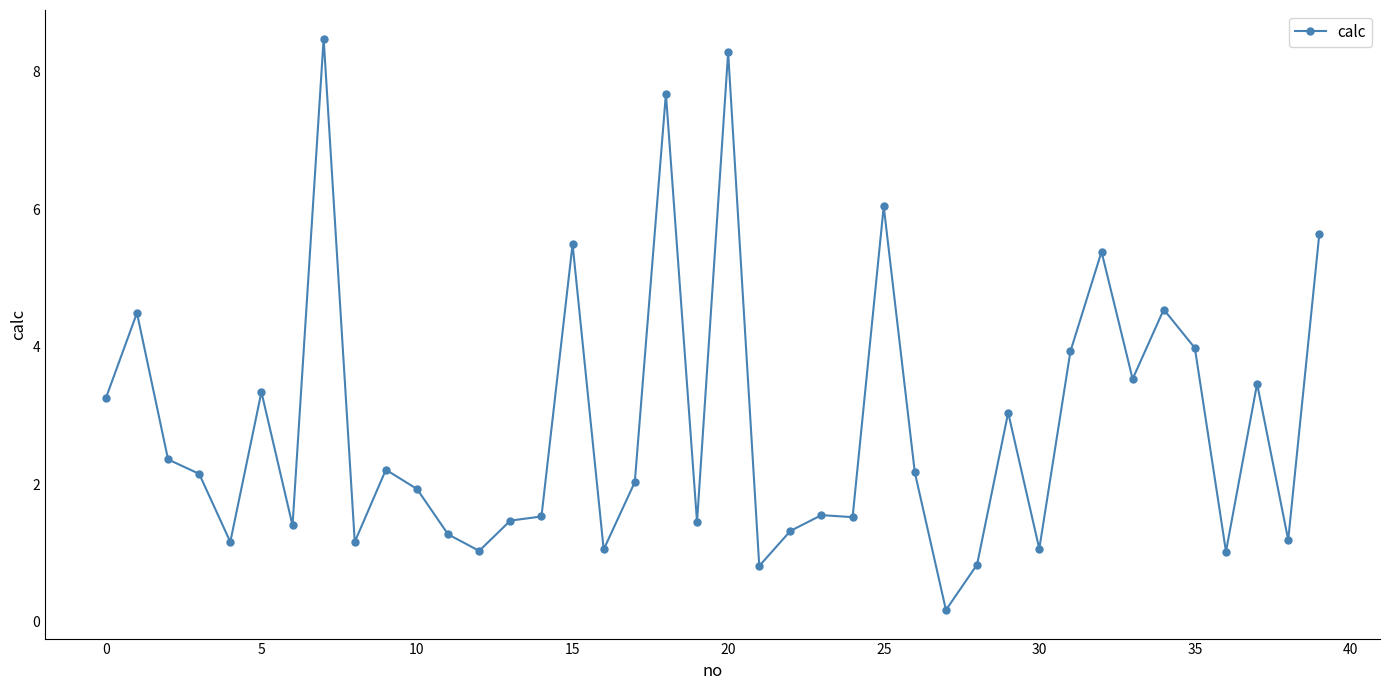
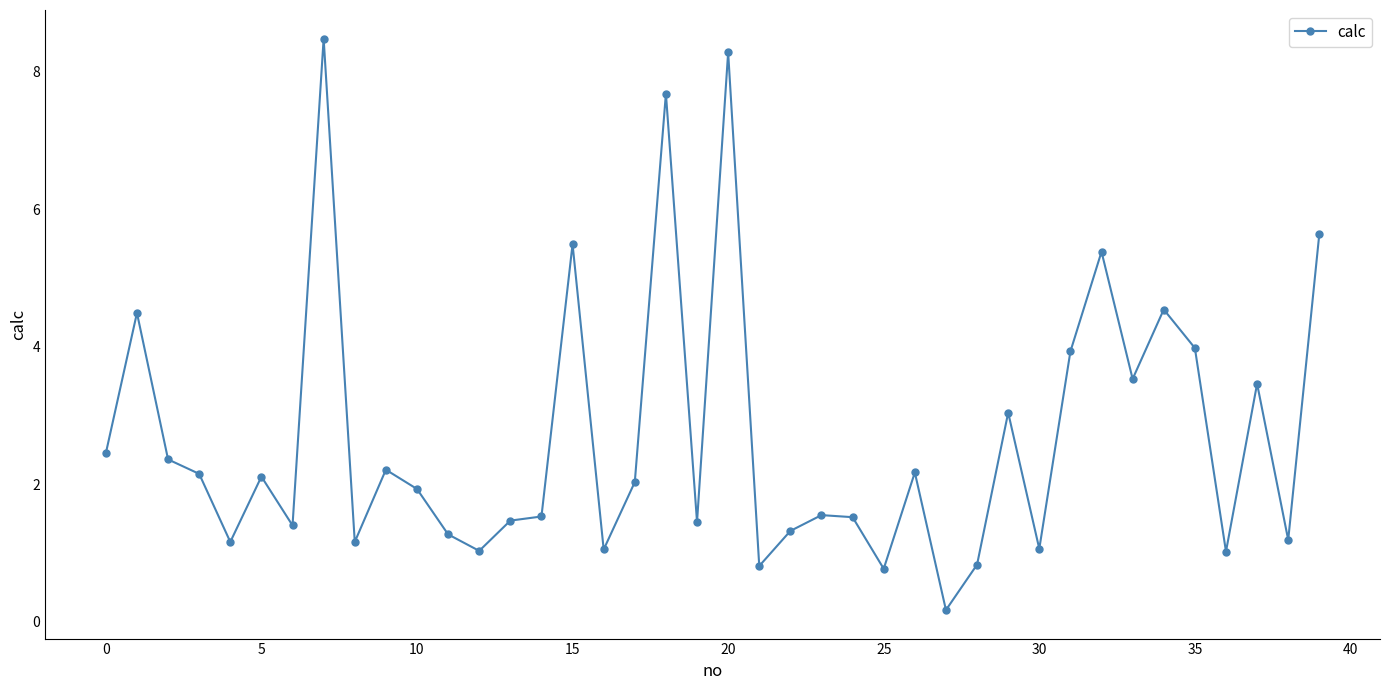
0: 3.3 -> 2.5
5: 3.3 -> 2.1
25: 6.0 -> 0.8
